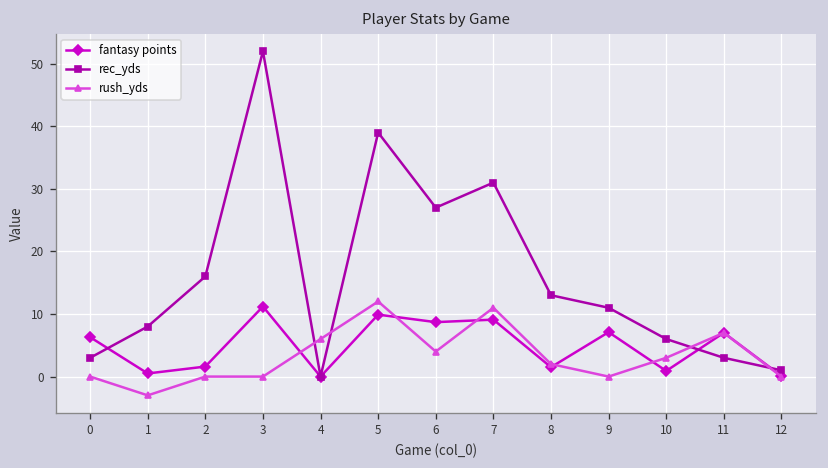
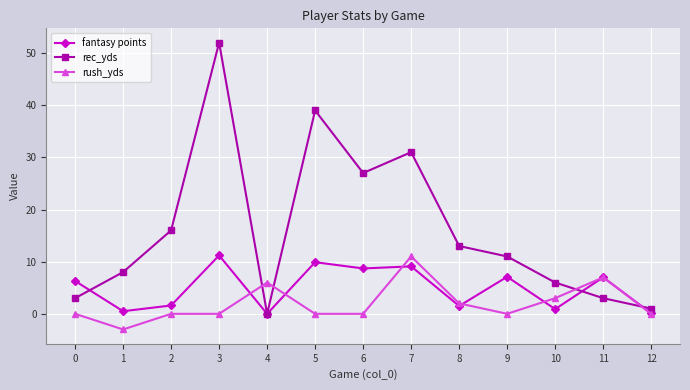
rush_yds, 5: 12 -> 0
rush_yds, 6: 4 -> 0
